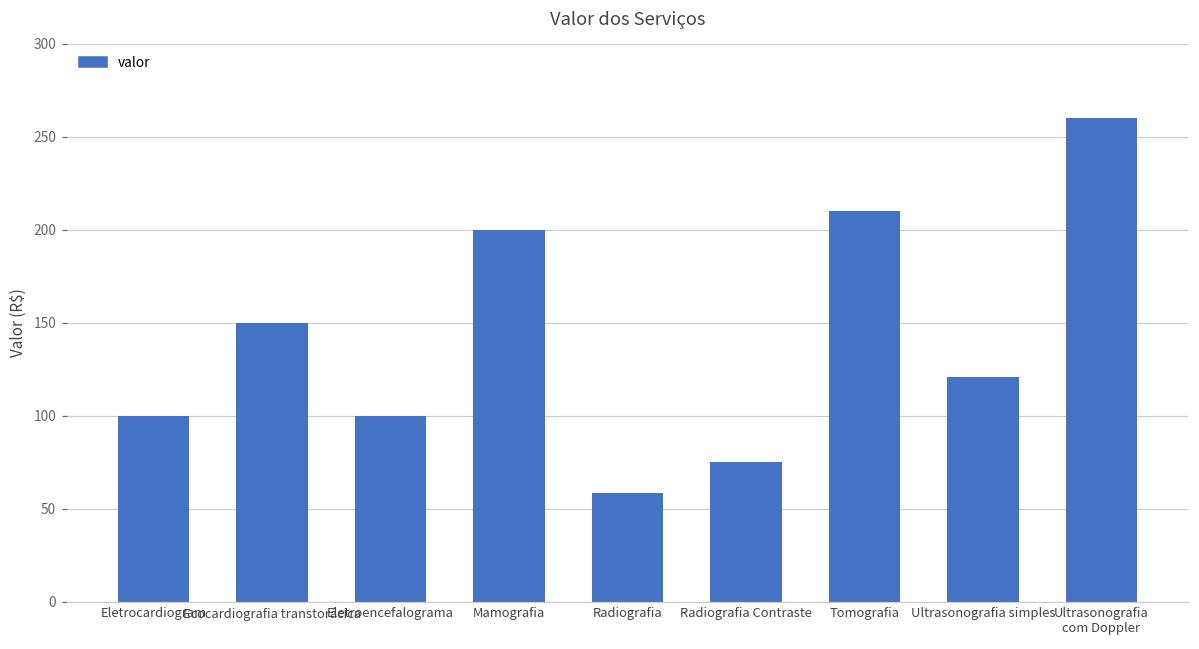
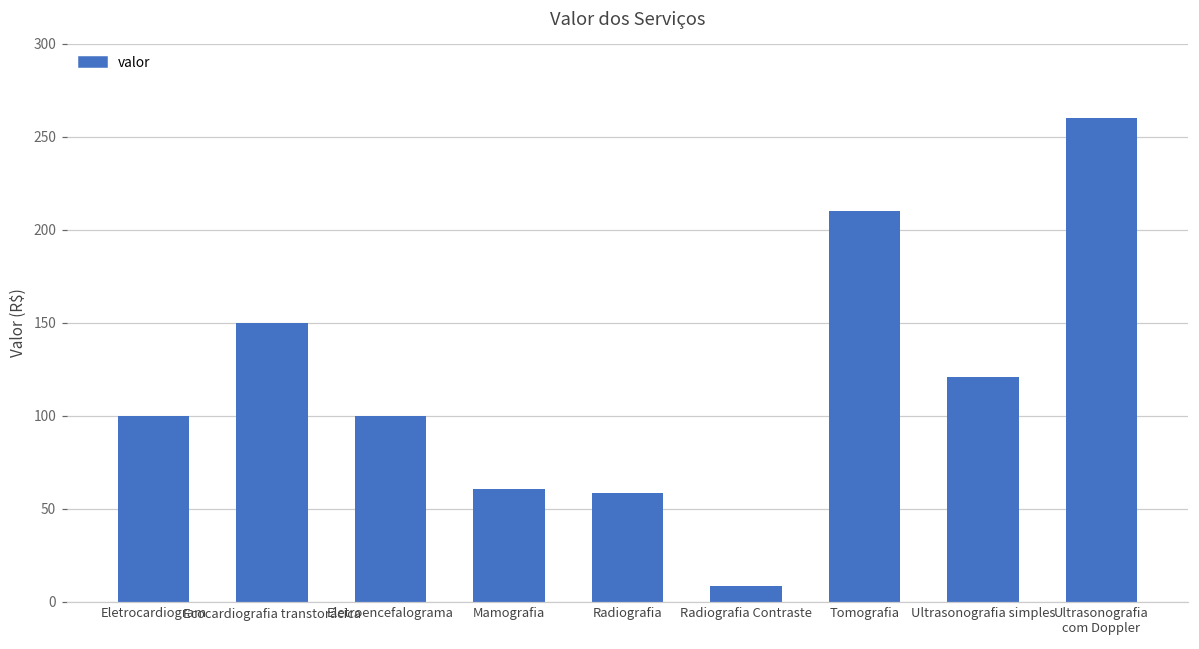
Mamografia: 200 -> 61
Radiografia Contraste: 75 -> 9
